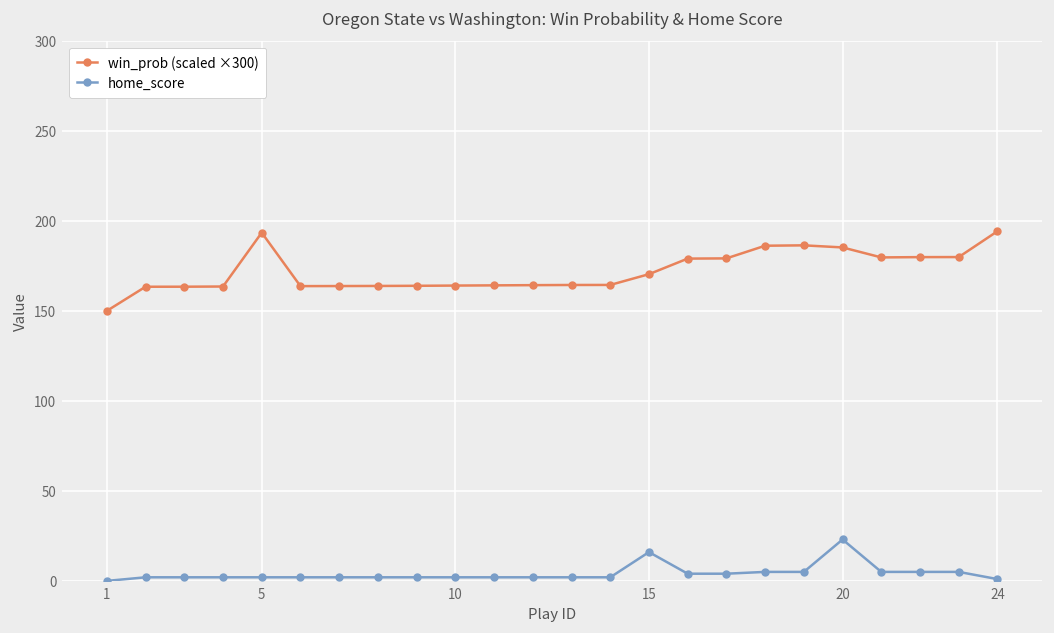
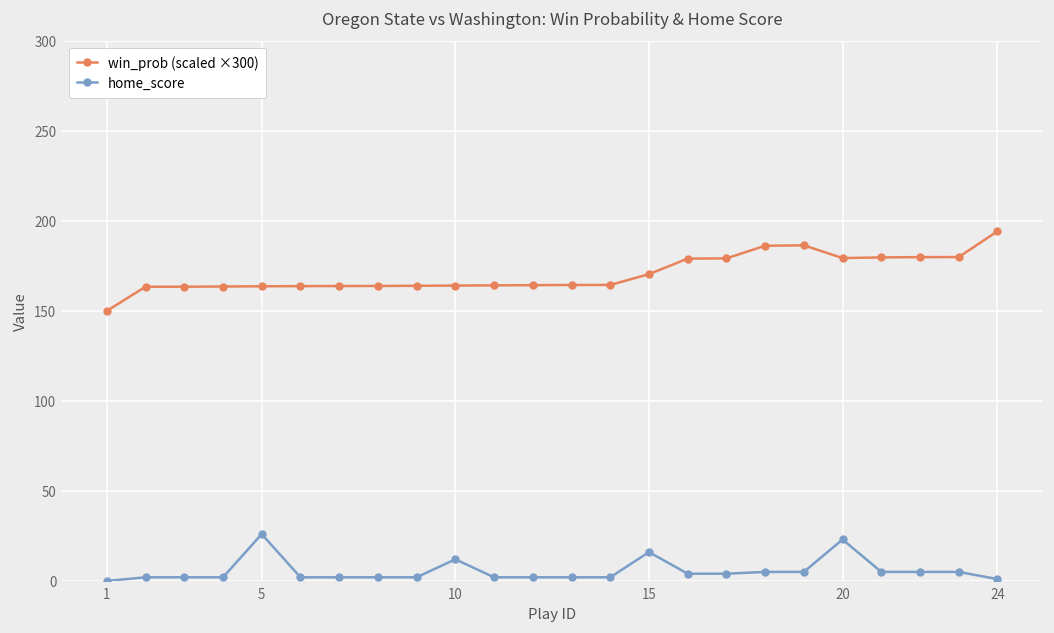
win_prob (scaled ×300), 5: 193 -> 164
home_score, 5: 2 -> 26
home_score, 10: 2 -> 12
win_prob (scaled ×300), 20: 185 -> 179
